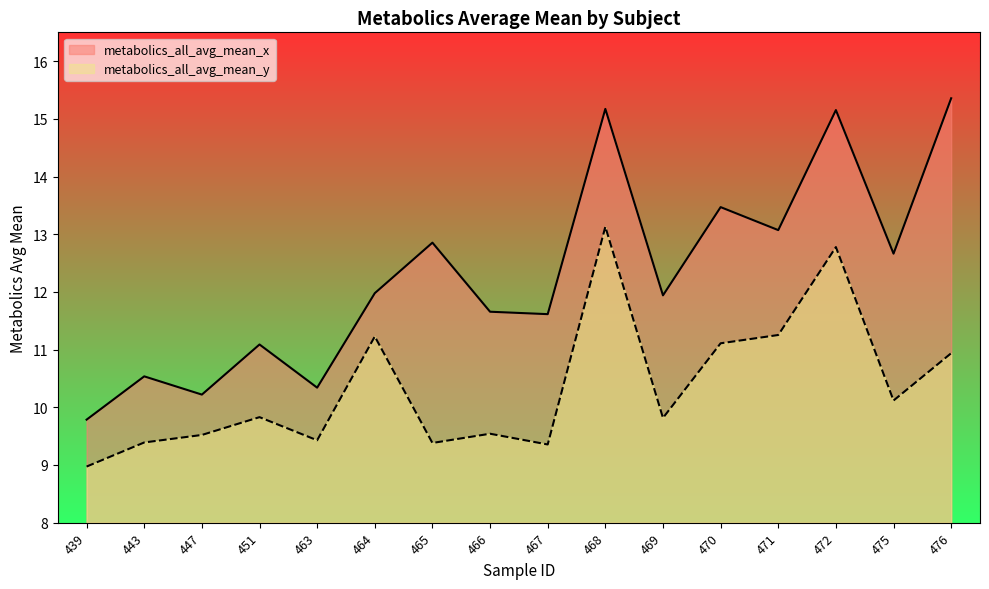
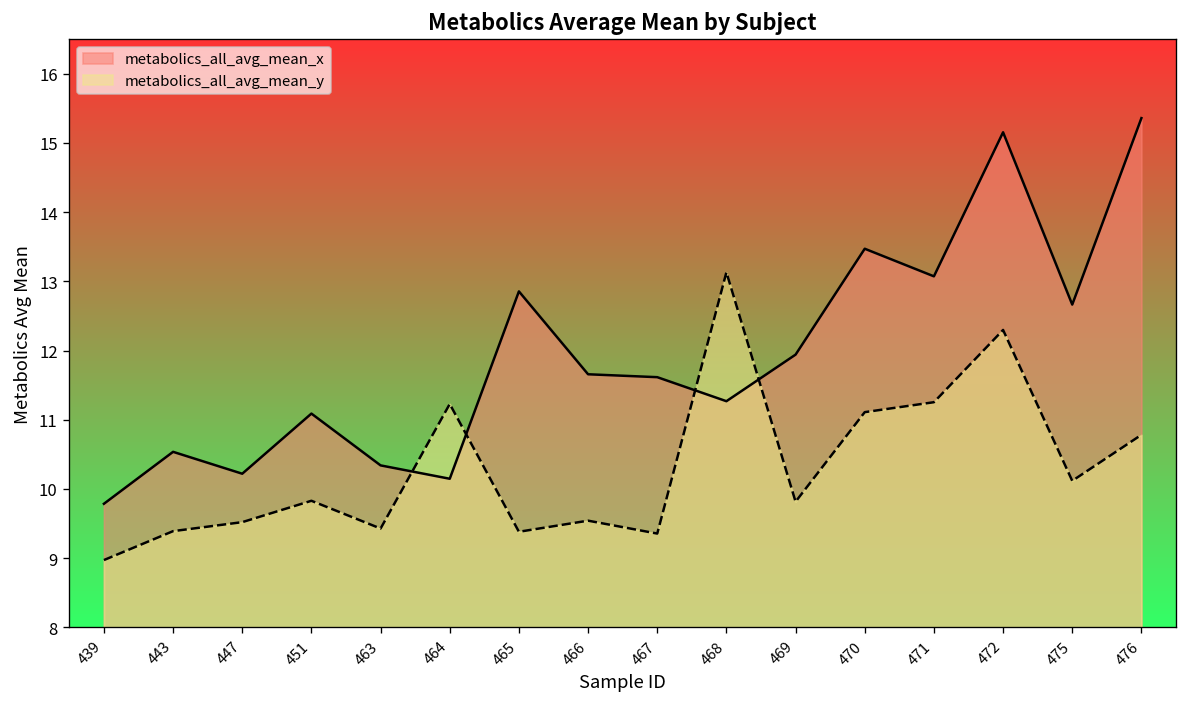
metabolics_all_avg_mean_x, 464: 12.0 -> 10.1
metabolics_all_avg_mean_x, 468: 15.2 -> 11.3
metabolics_all_avg_mean_y, 472: 12.8 -> 12.3
metabolics_all_avg_mean_y, 476: 10.9 -> 10.8
